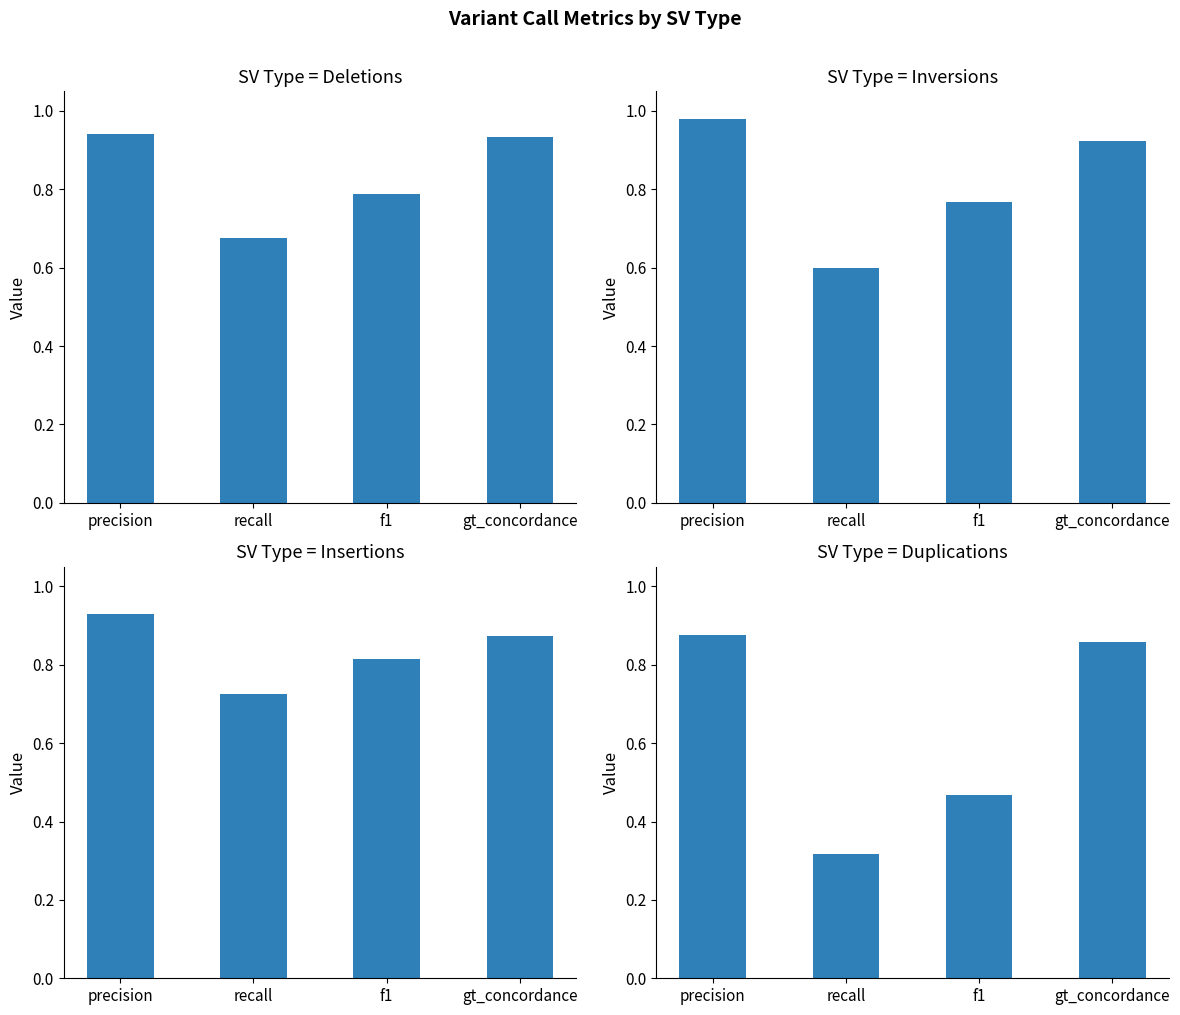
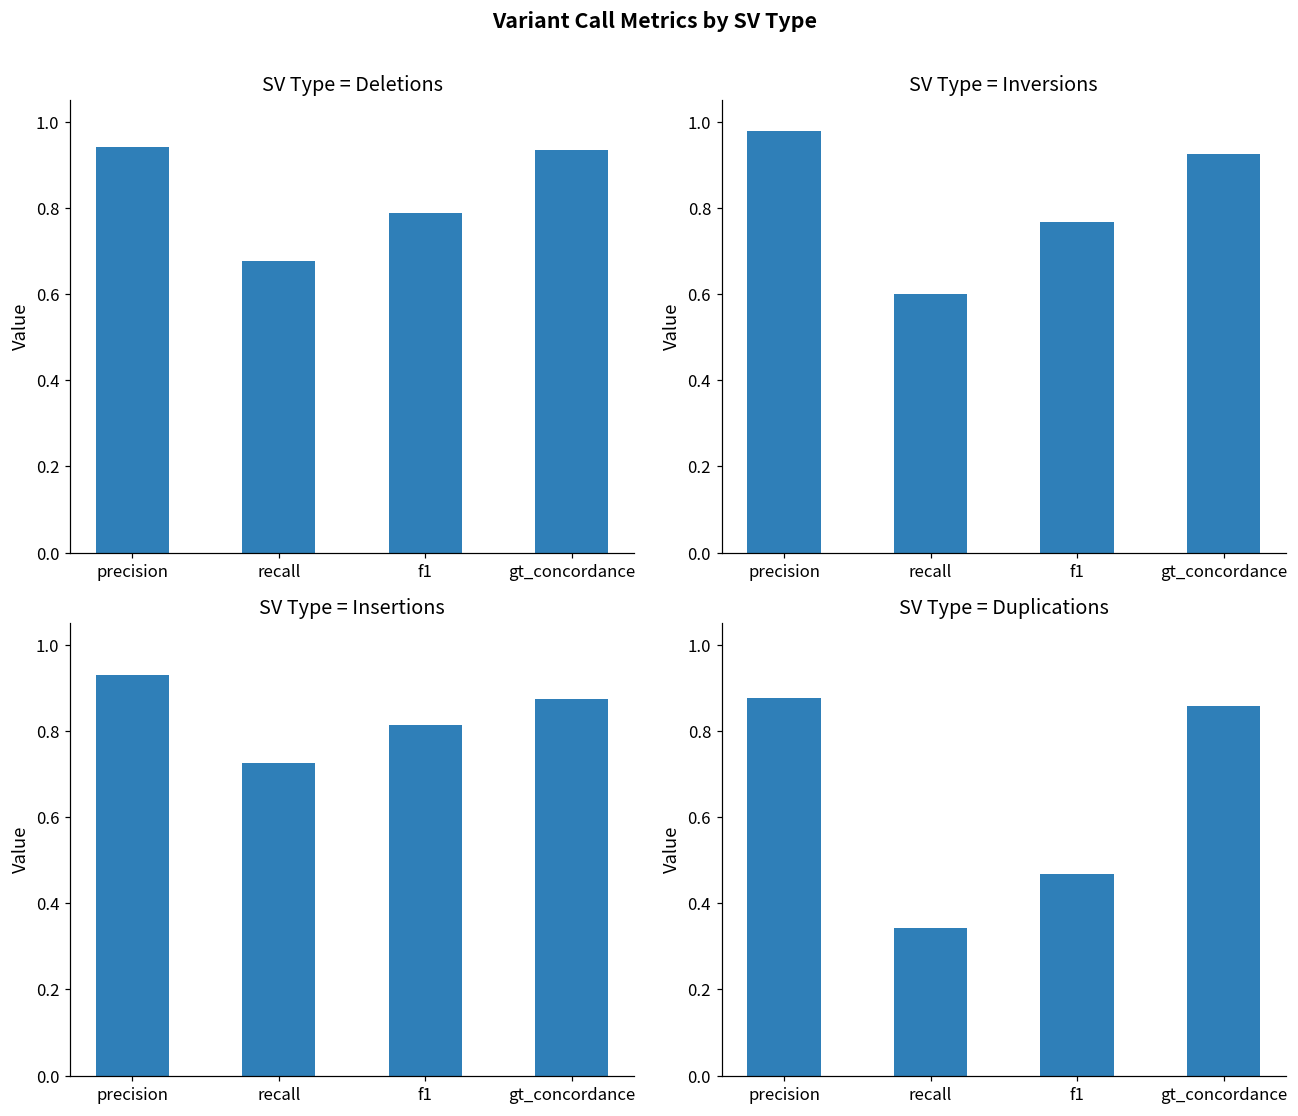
SV Type = Duplications, recall: 0.32 -> 0.34
